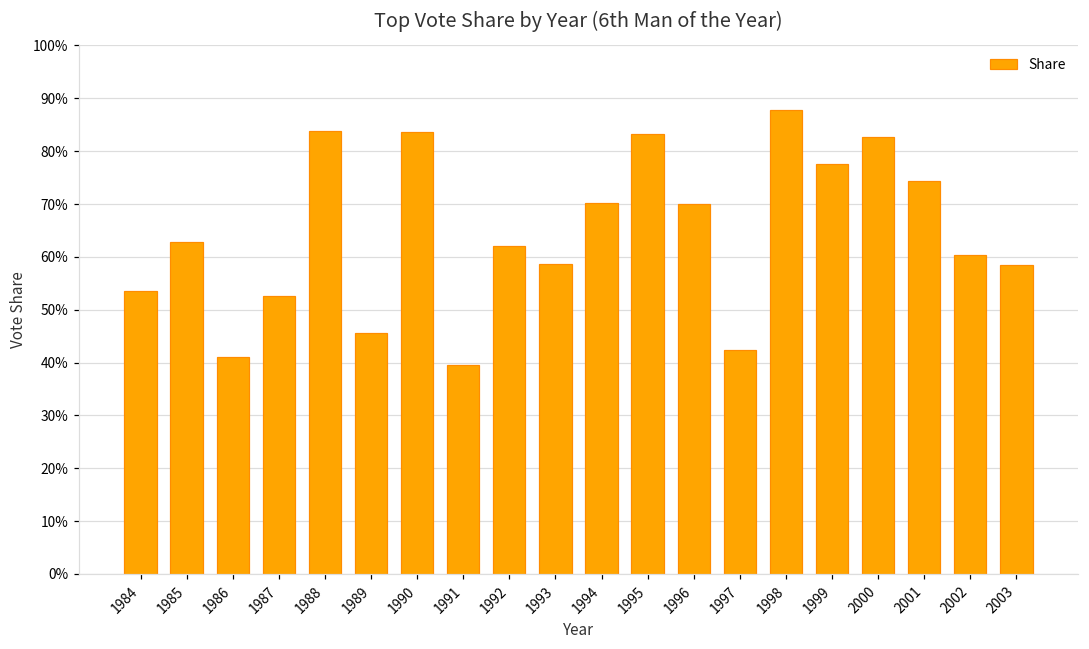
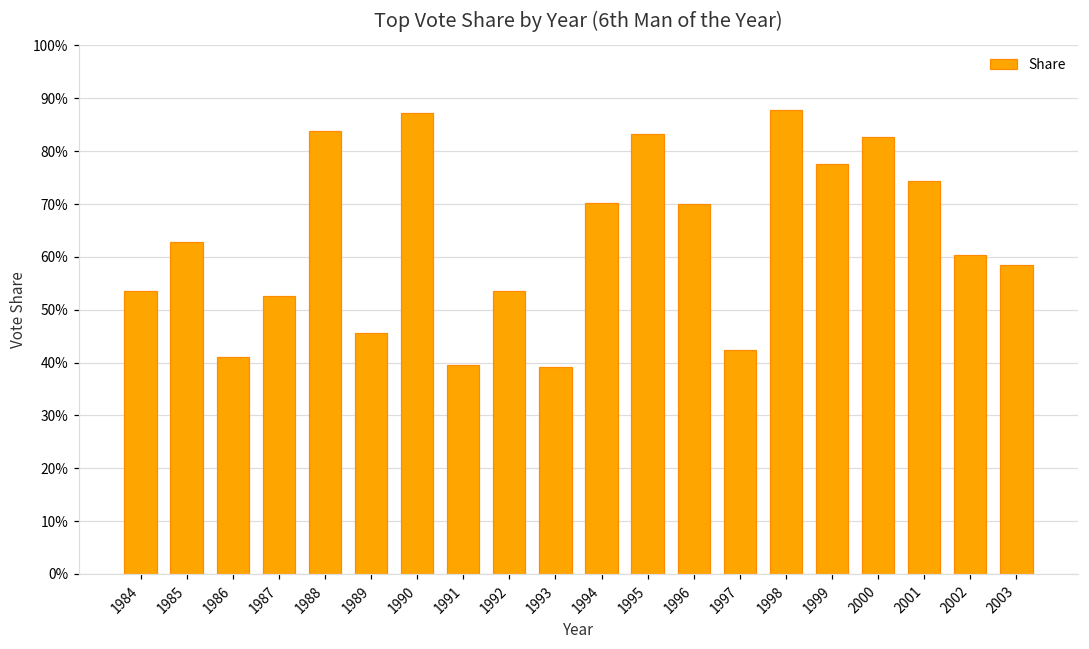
1990: 84% -> 87%
1992: 62% -> 54%
1993: 59% -> 39%
